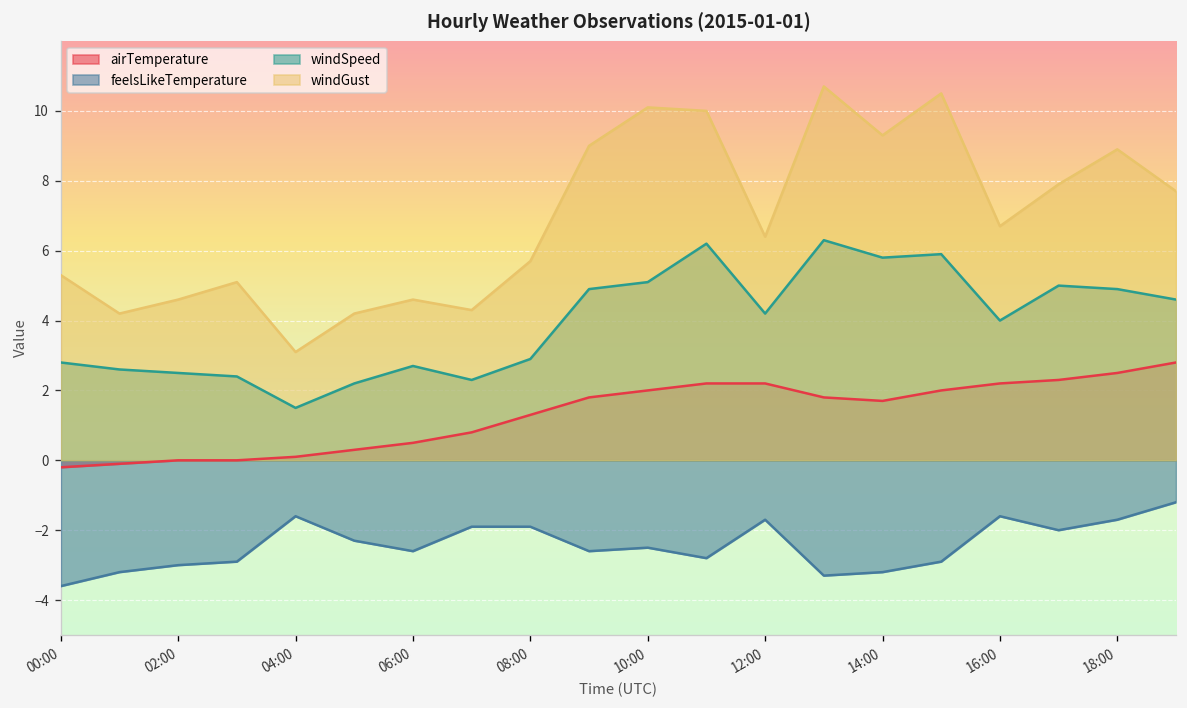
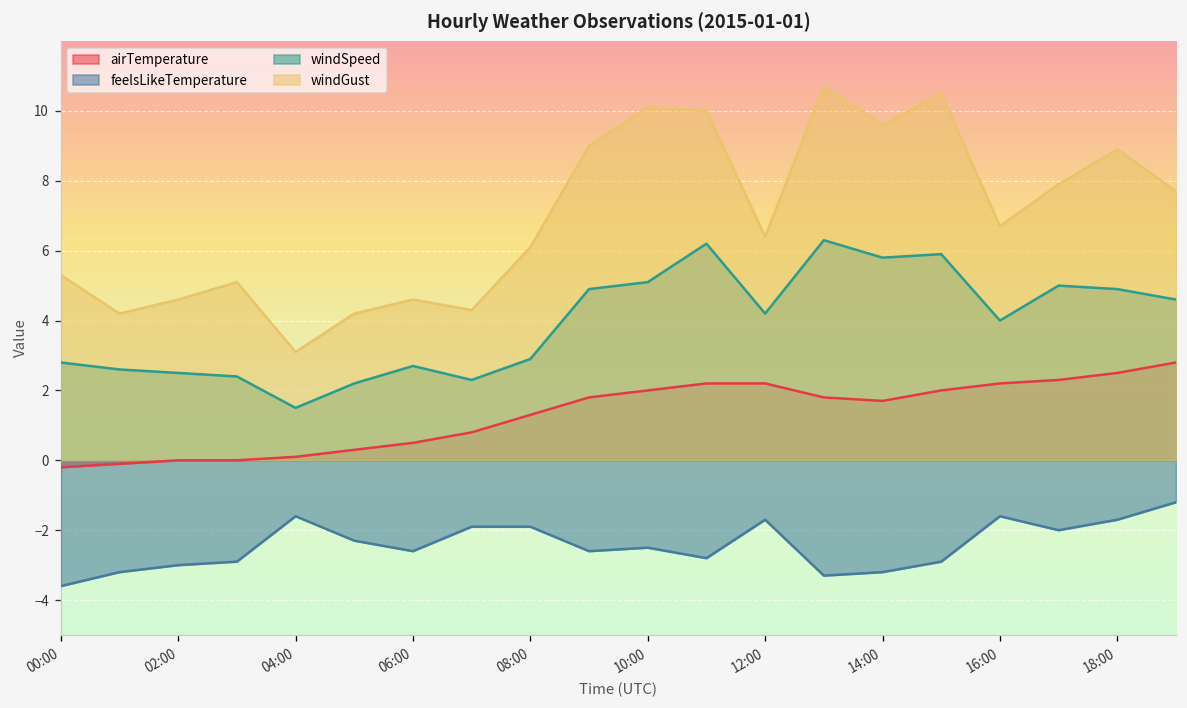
windGust, 08:00: 5.7 -> 6.1
windGust, 14:00: 9.3 -> 9.6
